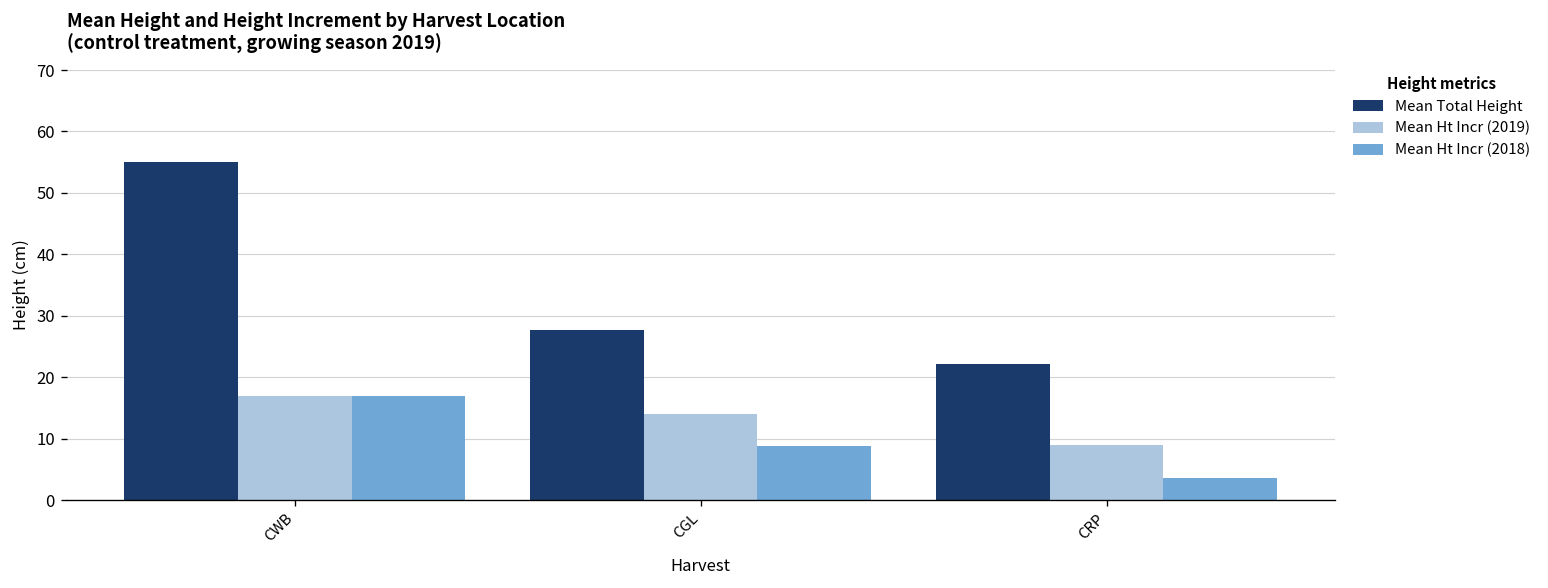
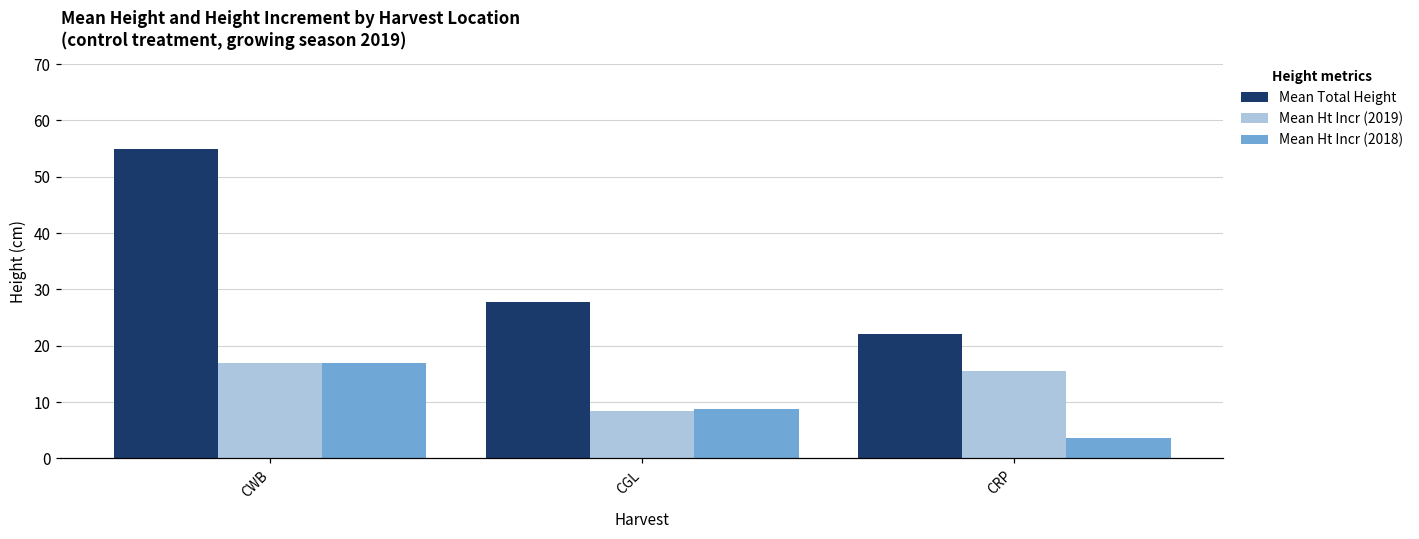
Mean Ht Incr (2019), CGL: 14 -> 8
Mean Ht Incr (2019), CRP: 9 -> 16
